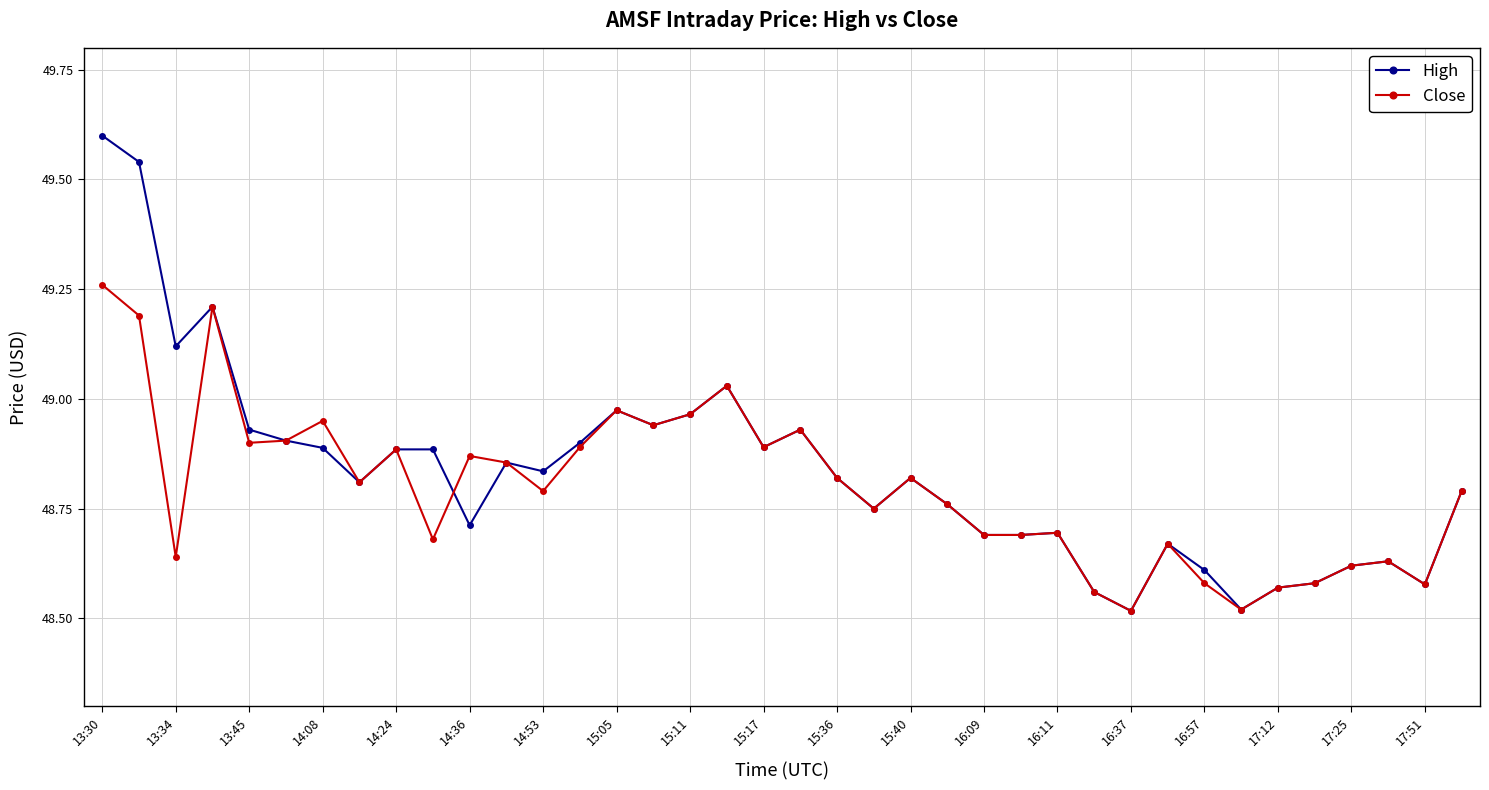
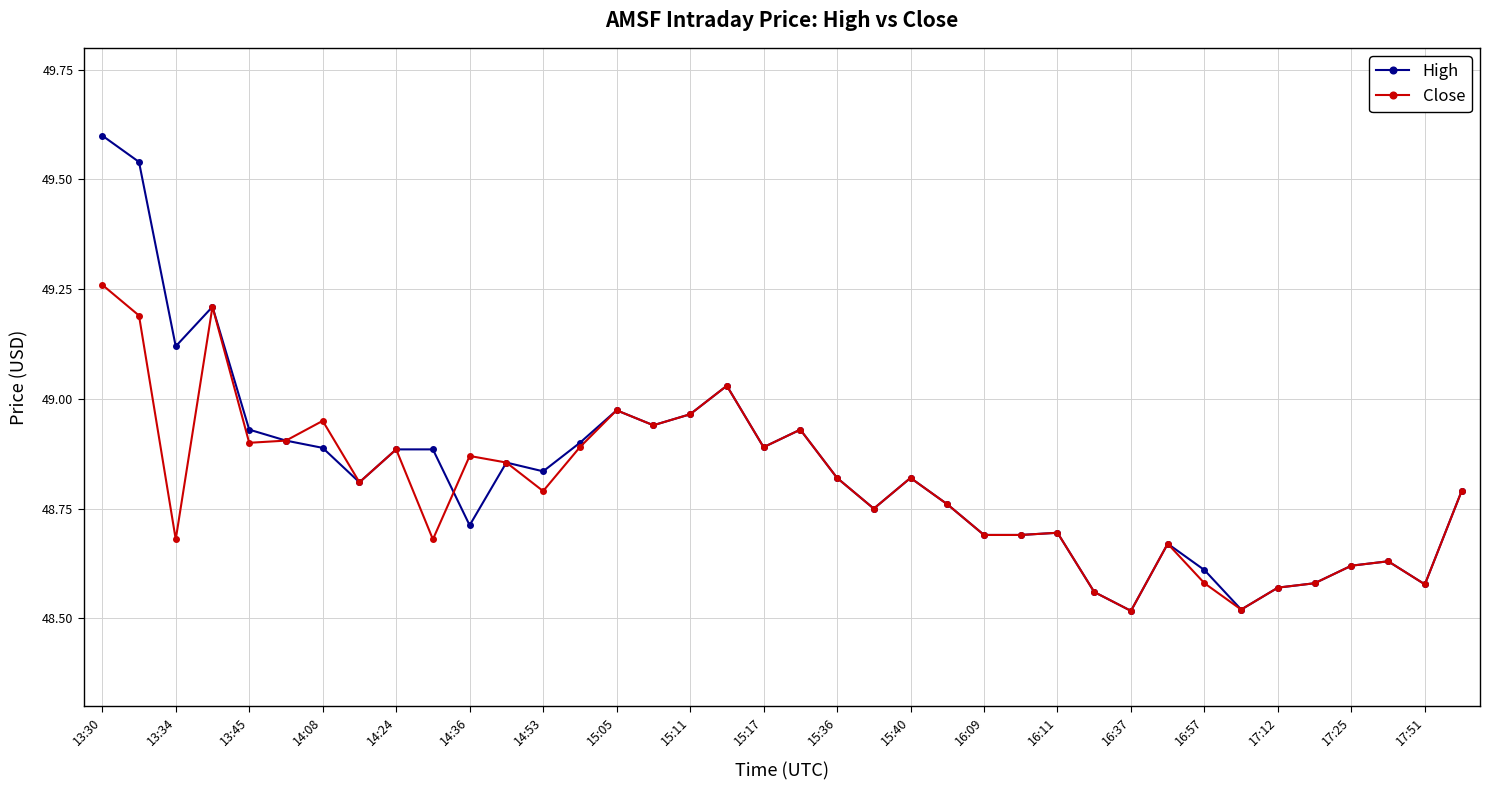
Close, 13:34: 48.64 -> 48.68
